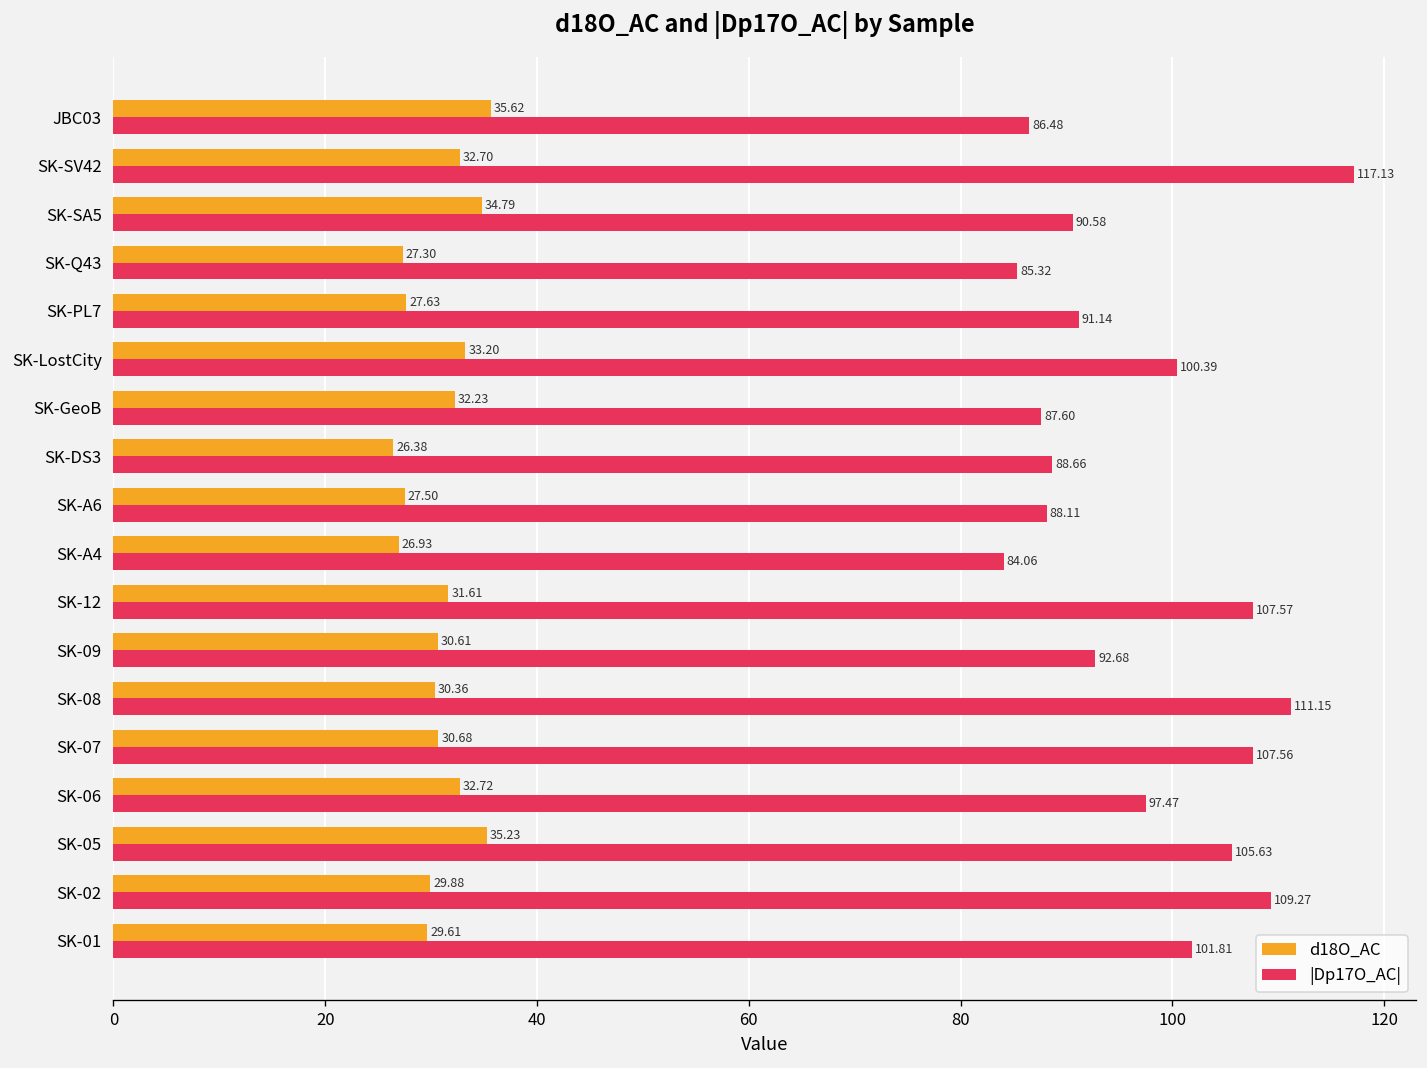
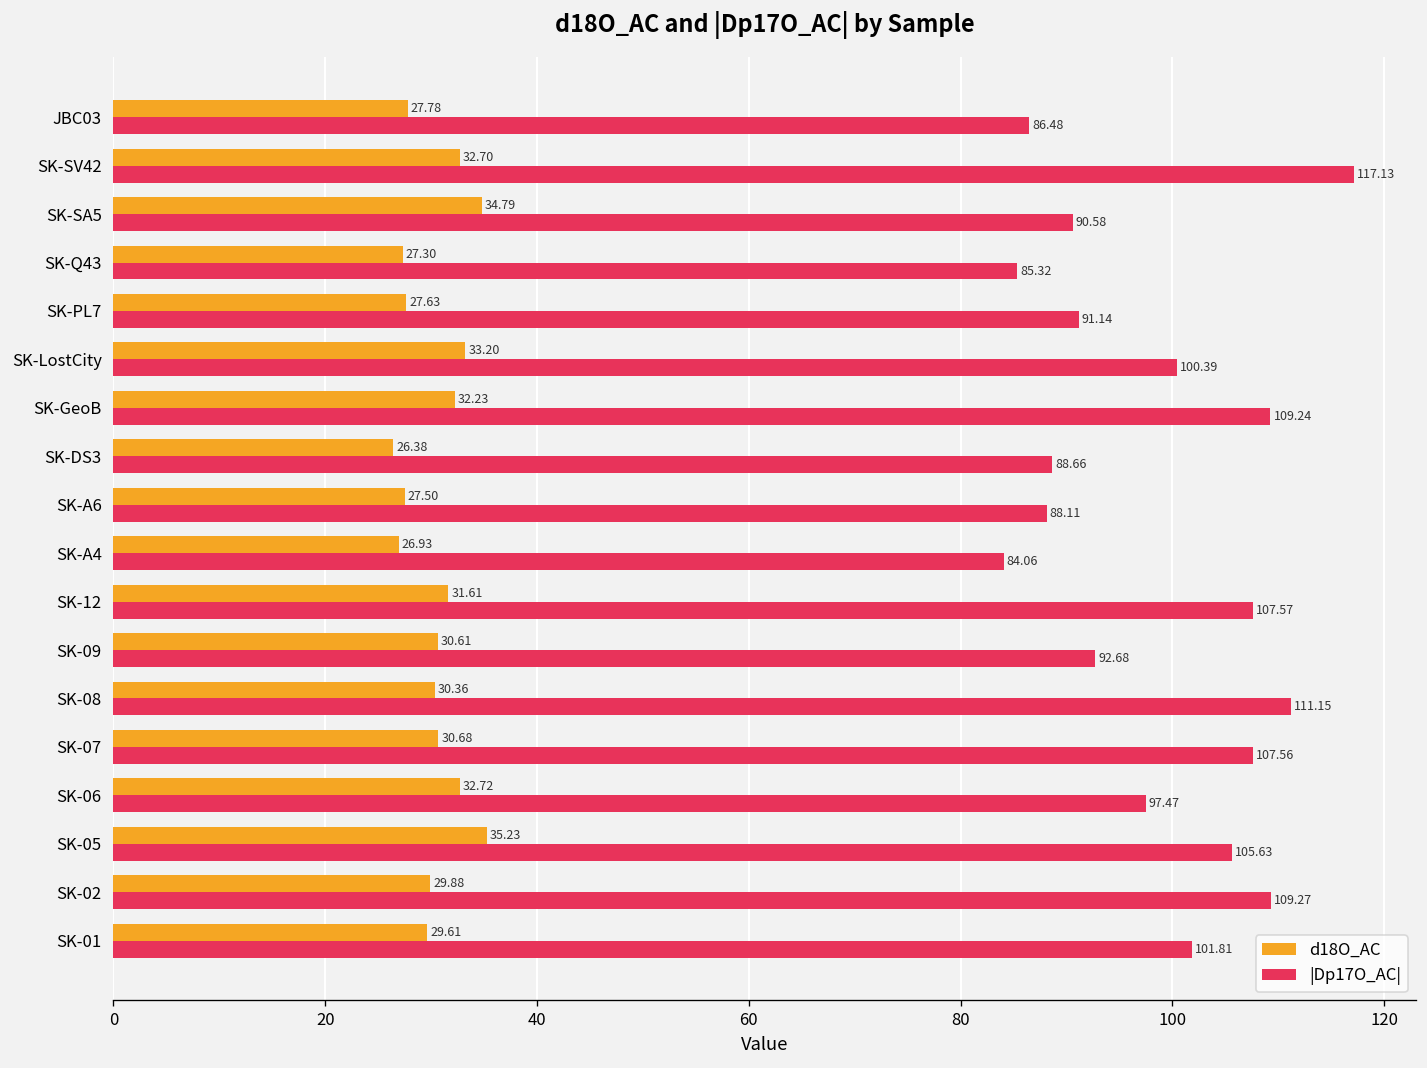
d18O_AC, JBC03: 35.62 -> 27.78
|Dp17O_AC|, SK-GeoB: 87.60 -> 109.24
